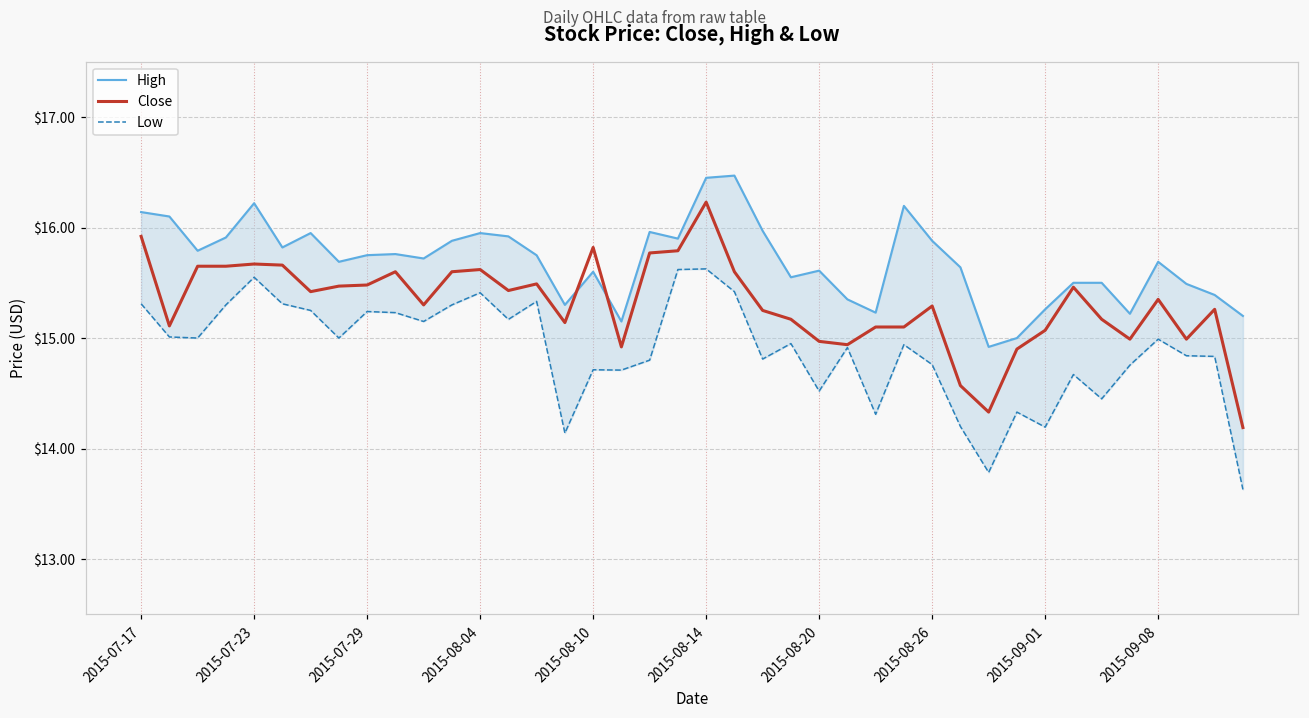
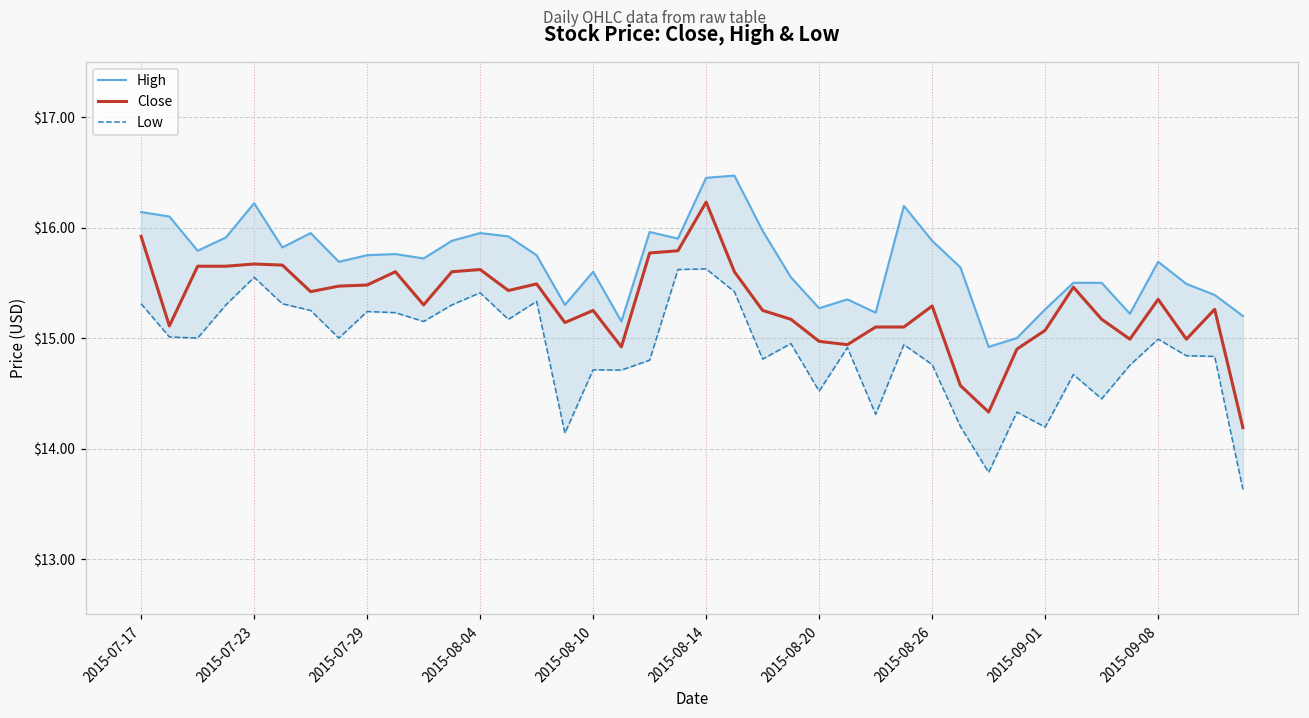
Close, 2015-08-10: $15.82 -> $15.25
High, 2015-08-20: $15.61 -> $15.27
